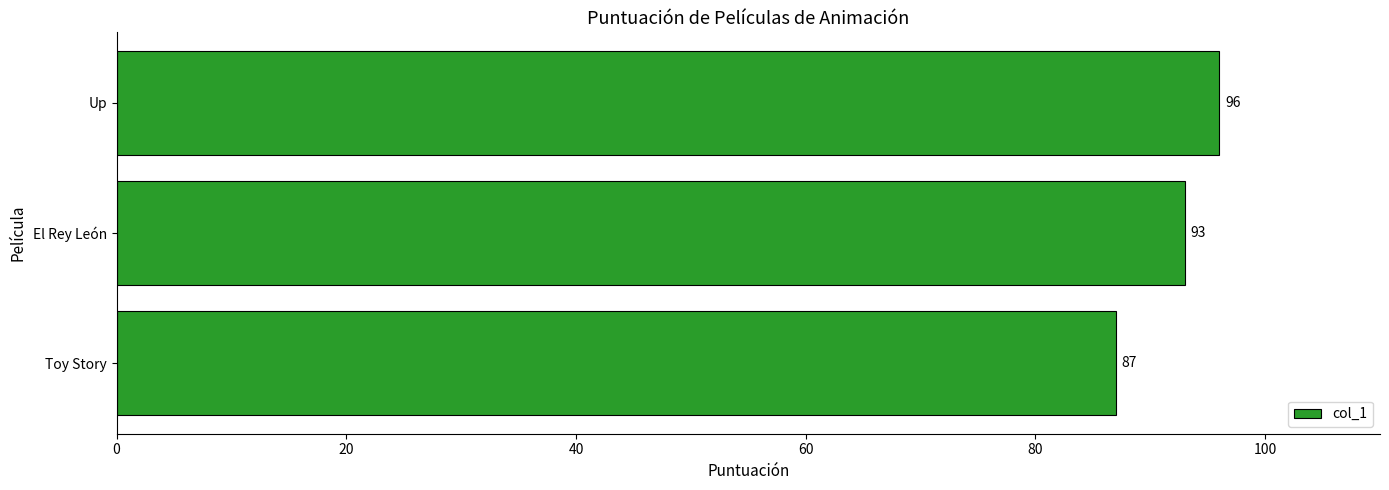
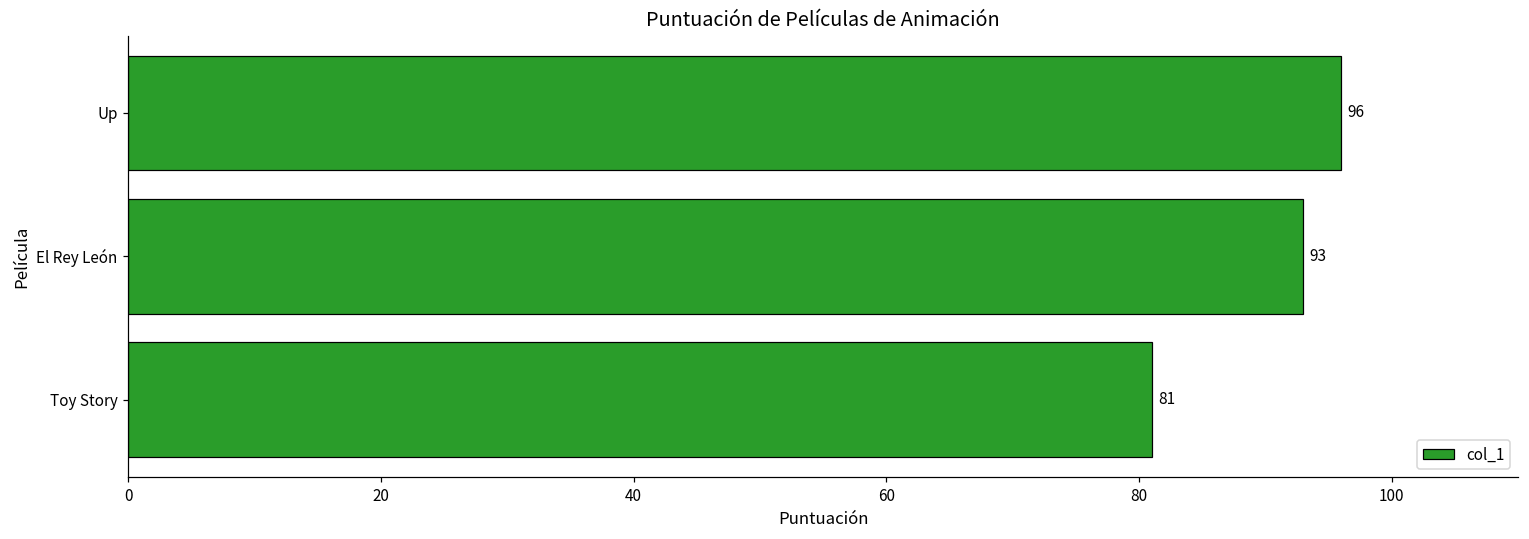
Toy Story: 87 -> 81
